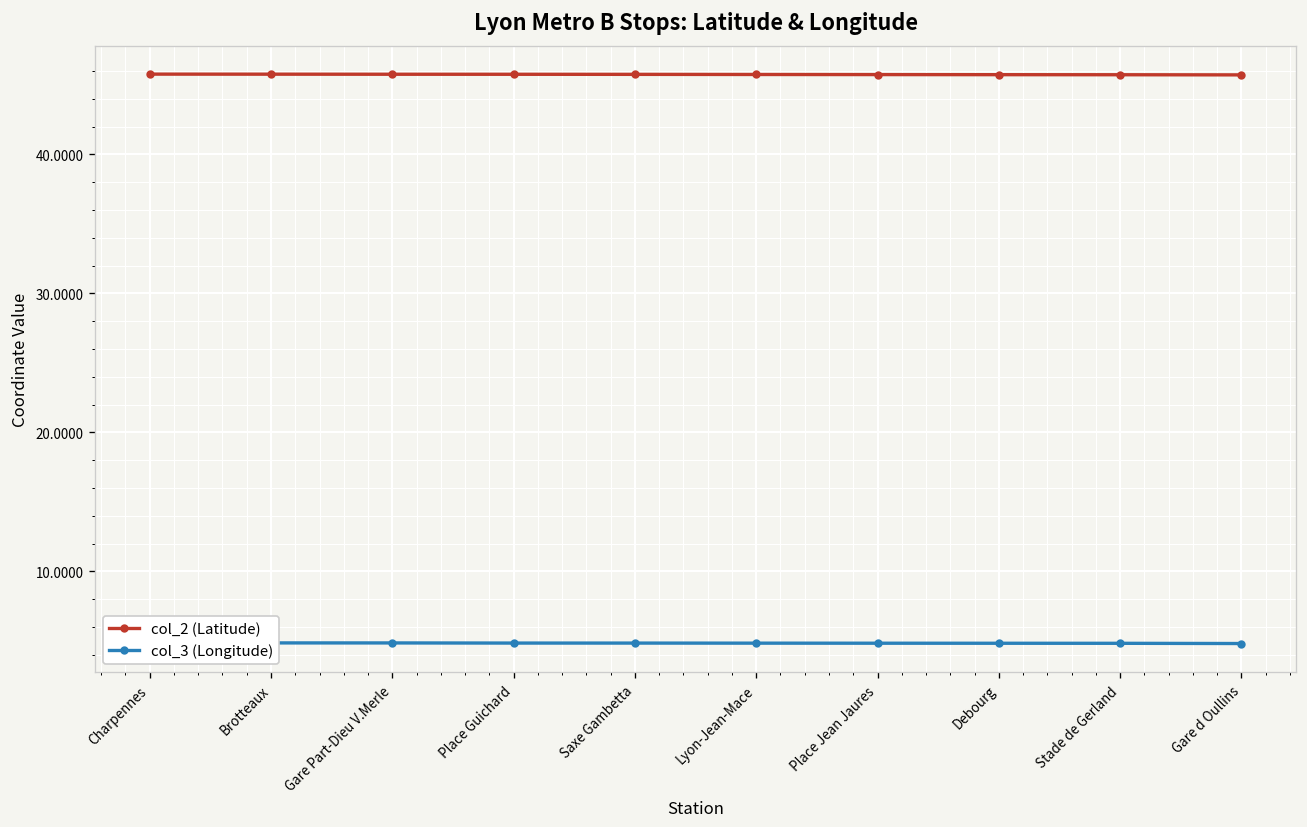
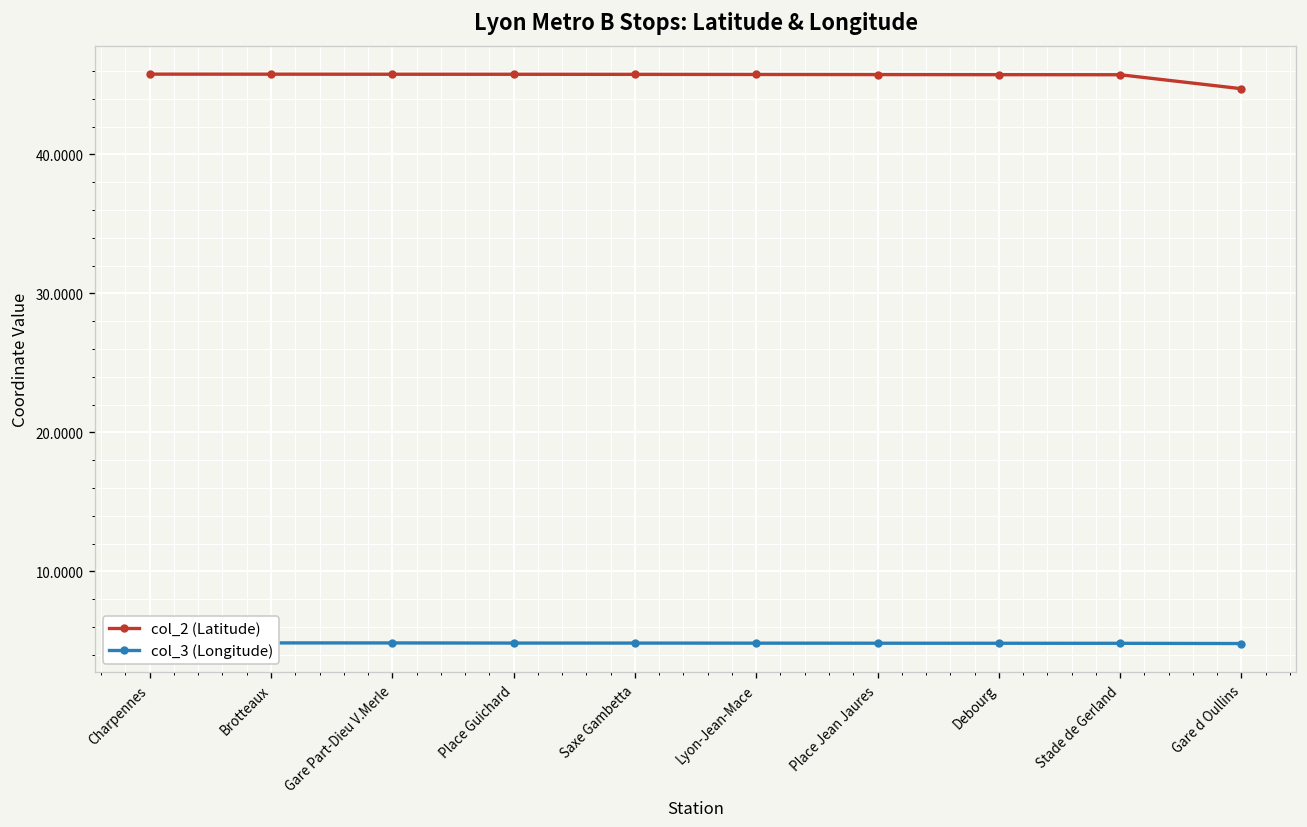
col_2 (Latitude), Gare d Oullins: 45.7 -> 44.7
